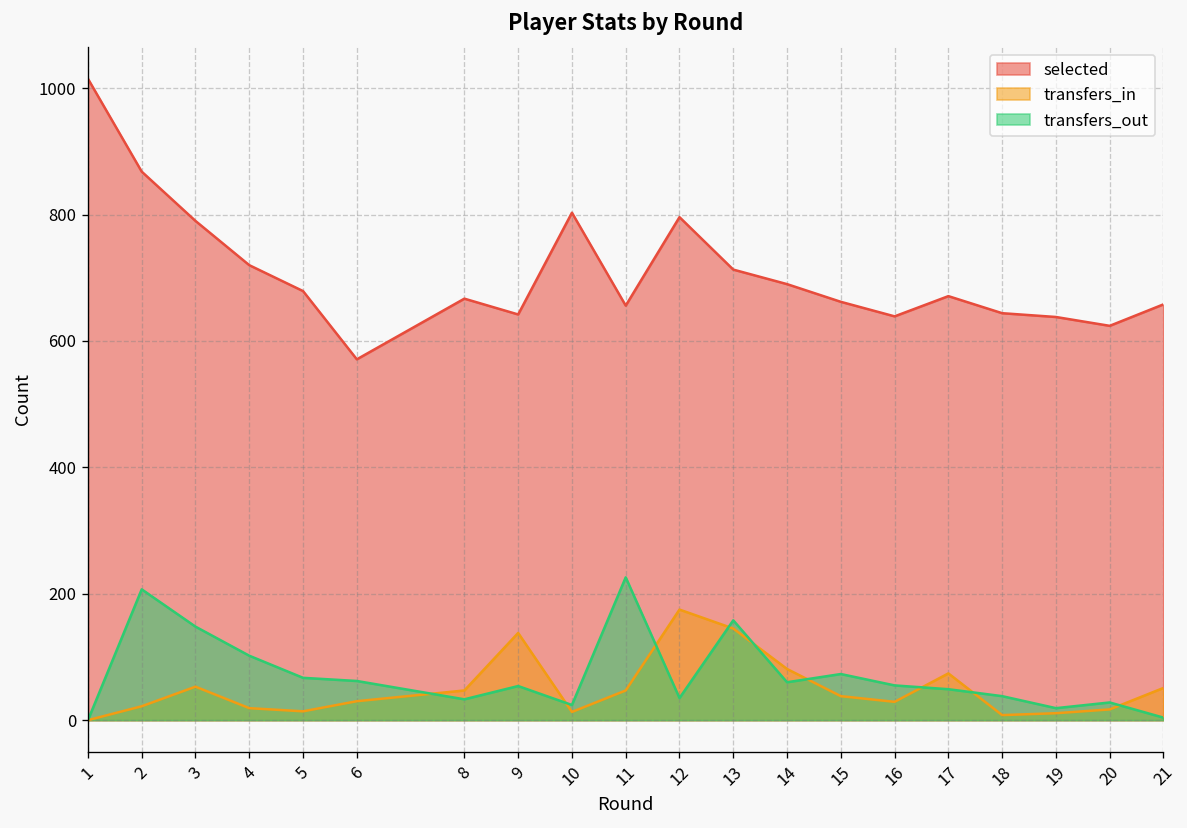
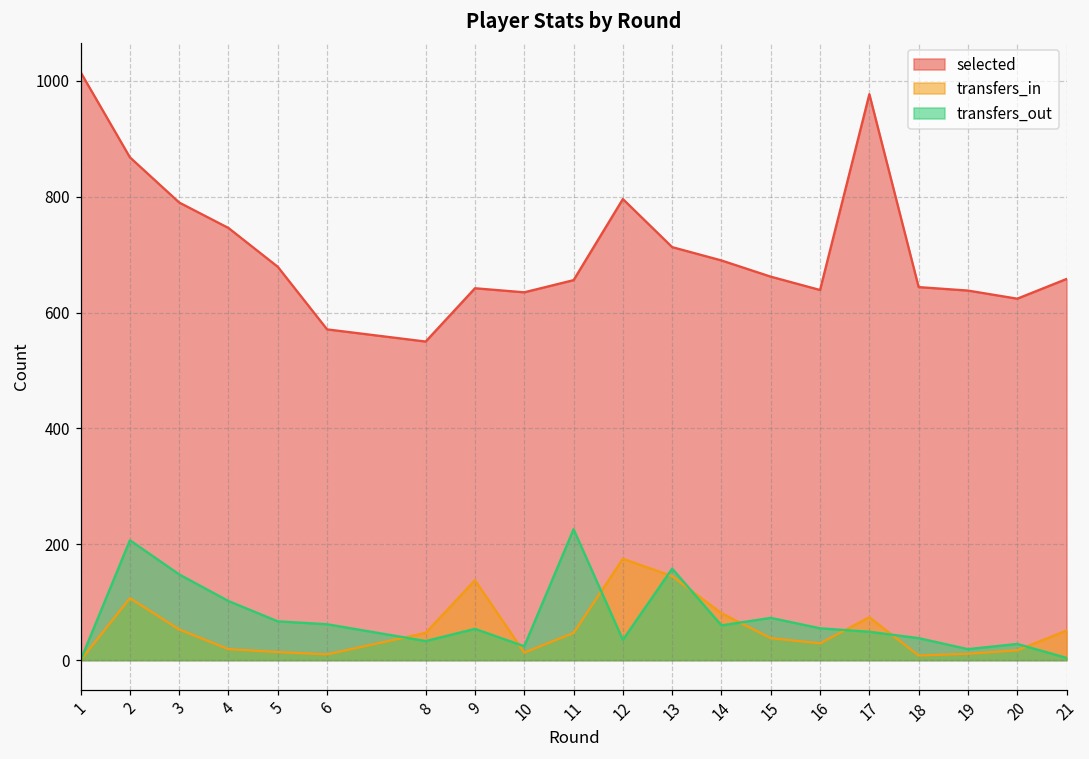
transfers_in, 2: 20 -> 110
selected, 4: 720 -> 750
transfers_in, 6: 30 -> 10
selected, 8: 670 -> 550
selected, 10: 800 -> 640
selected, 17: 670 -> 980
